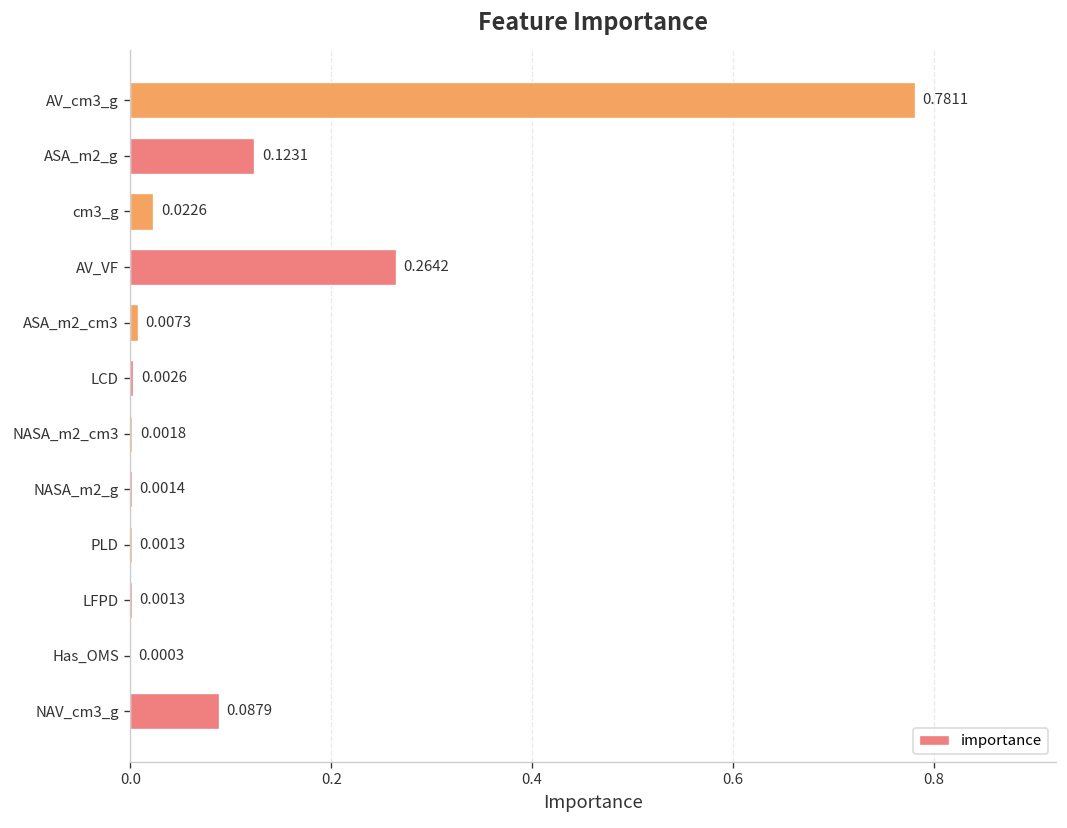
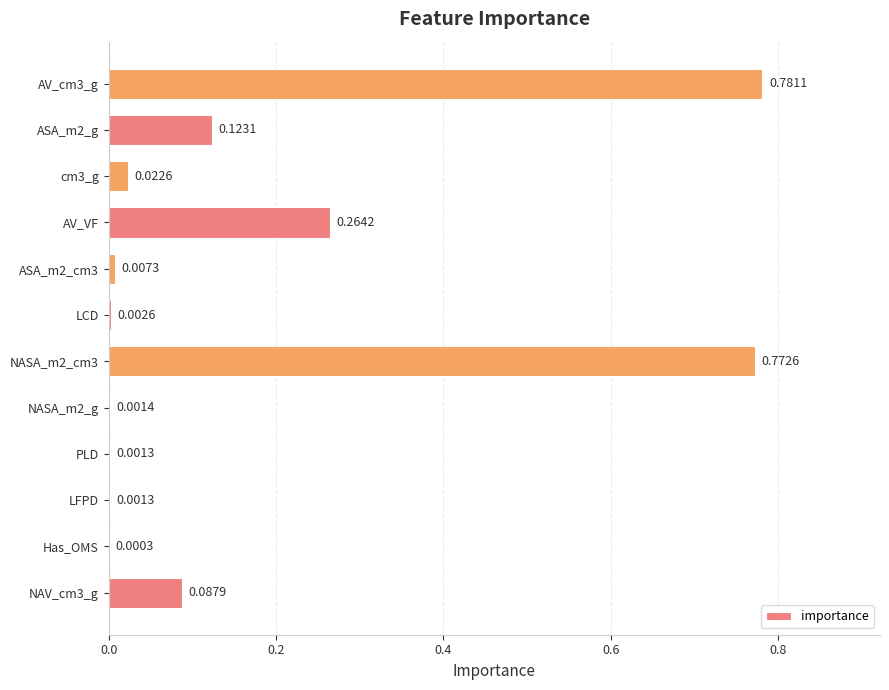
NASA_m2_cm3: 0.0018 -> 0.7726
